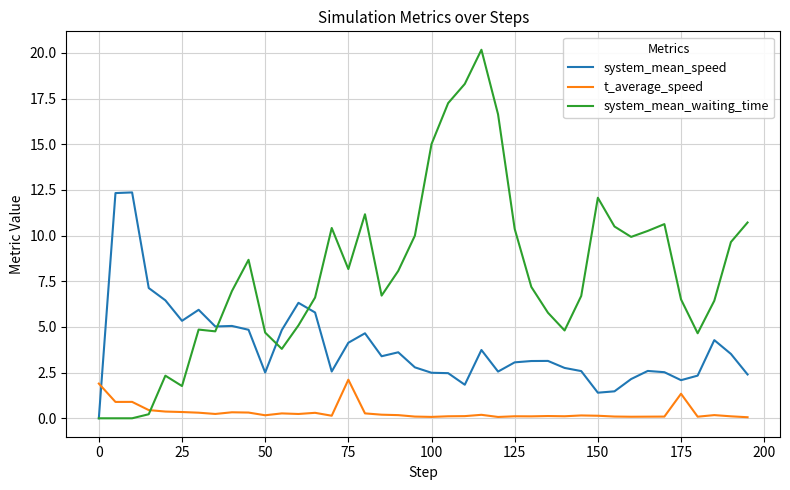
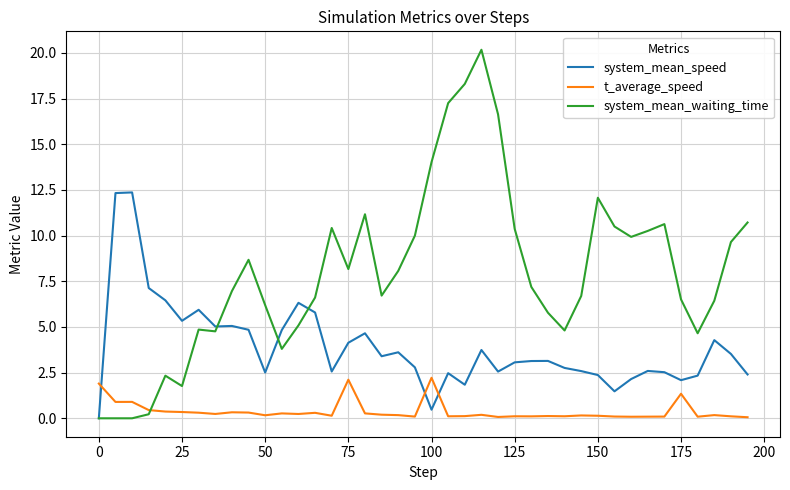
system_mean_waiting_time, 50: 4.7 -> 6.2
system_mean_speed, 100: 2.5 -> 0.5
t_average_speed, 100: 0.1 -> 2.2
system_mean_waiting_time, 100: 15.0 -> 14.0
system_mean_speed, 150: 1.4 -> 2.4
